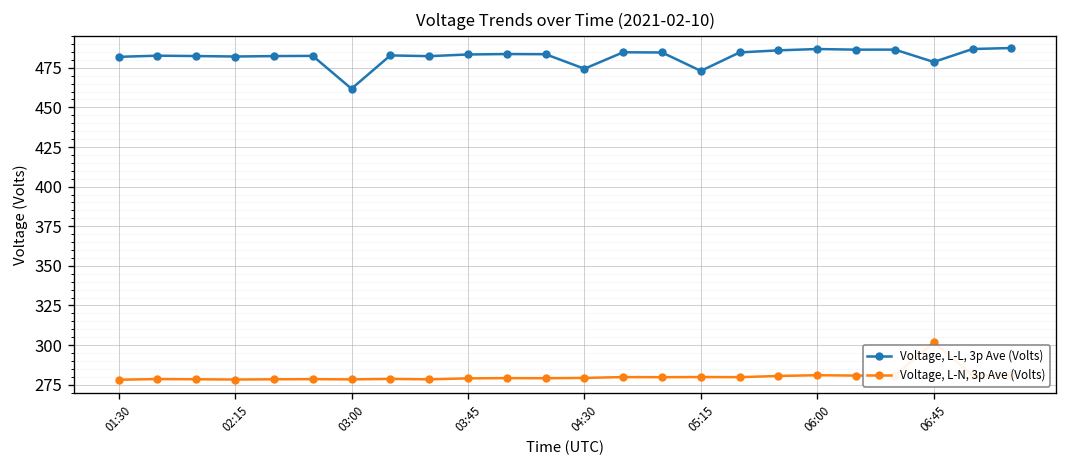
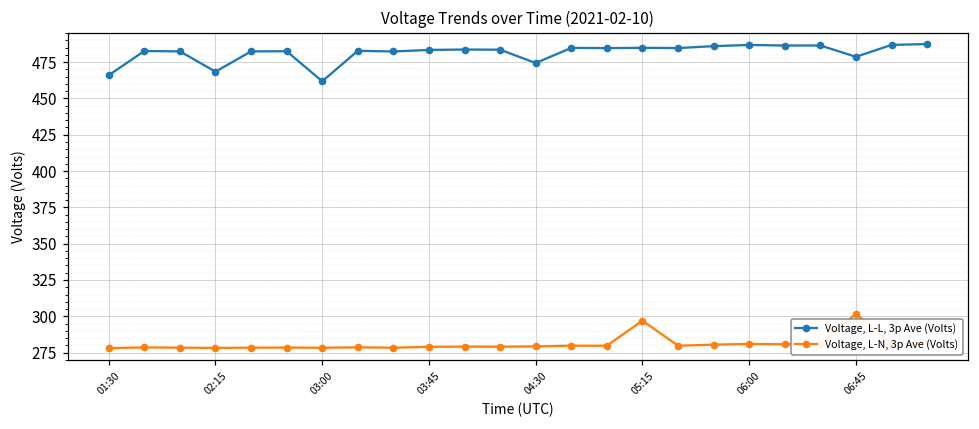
Voltage, L-L, 3p Ave (Volts), 01:30: 482 -> 466
Voltage, L-L, 3p Ave (Volts), 02:15: 482 -> 468
Voltage, L-L, 3p Ave (Volts), 05:15: 473 -> 485
Voltage, L-N, 3p Ave (Volts), 05:15: 280 -> 297
